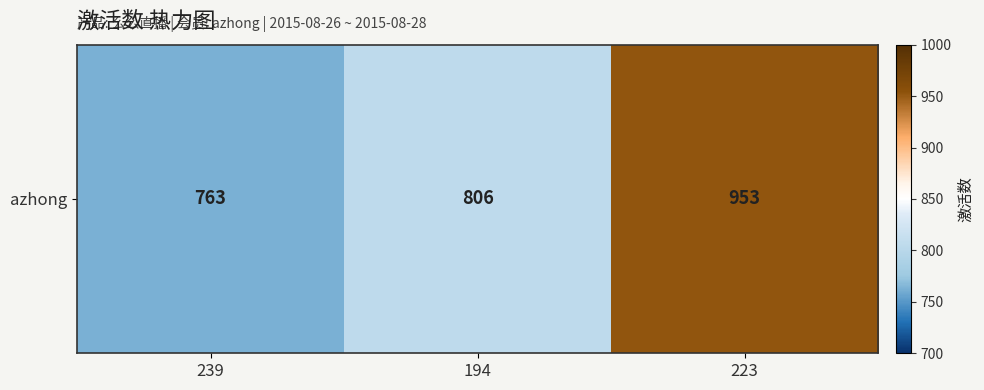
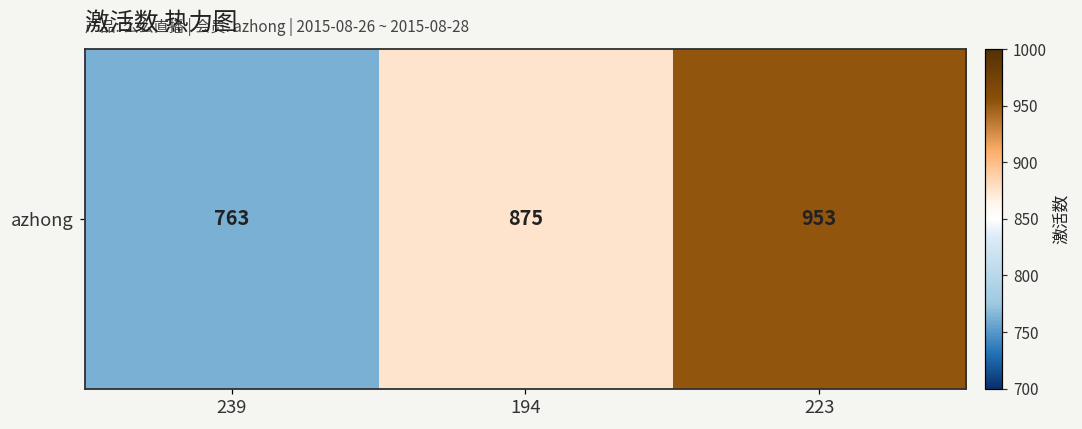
azhong, 194: 806 -> 875
